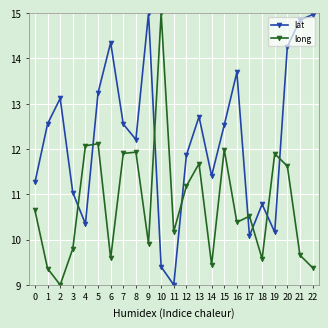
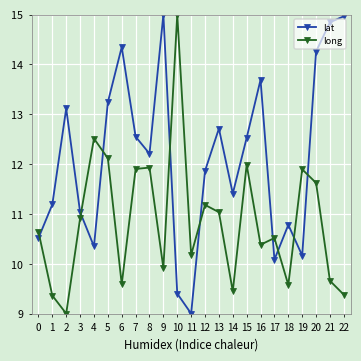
lat, 0: 11.3 -> 10.5
lat, 1: 12.6 -> 11.2
long, 3: 9.8 -> 10.9
long, 4: 12.1 -> 12.5
long, 13: 11.7 -> 11.0
